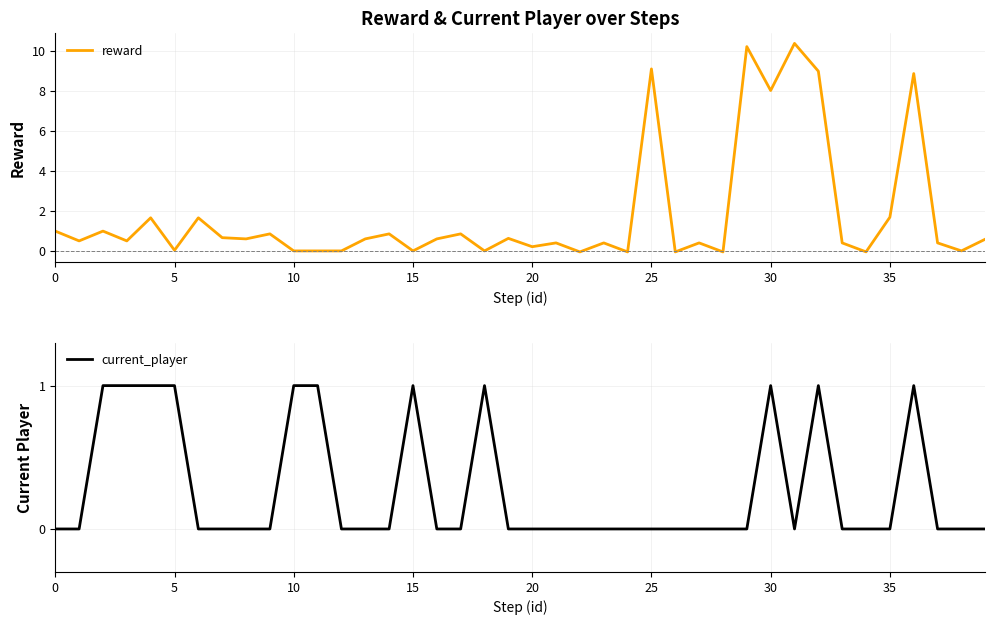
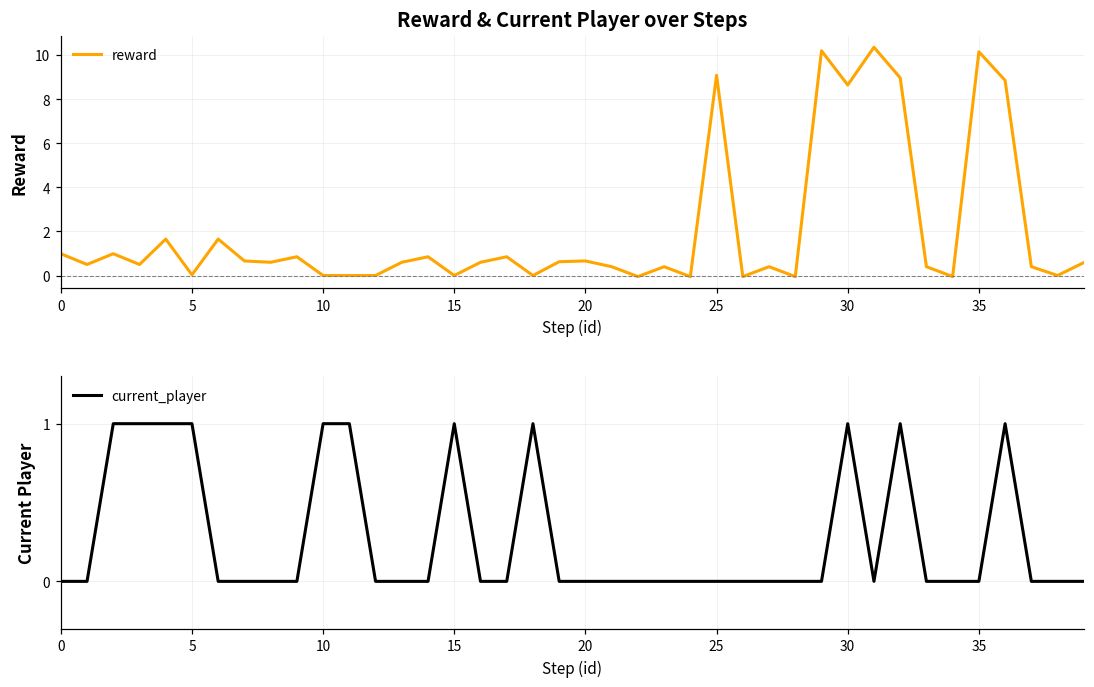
Reward & Current Player over Steps, 20: 0.2 -> 0.7
Reward & Current Player over Steps, 30: 8.0 -> 8.6
Reward & Current Player over Steps, 35: 1.7 -> 10.2
